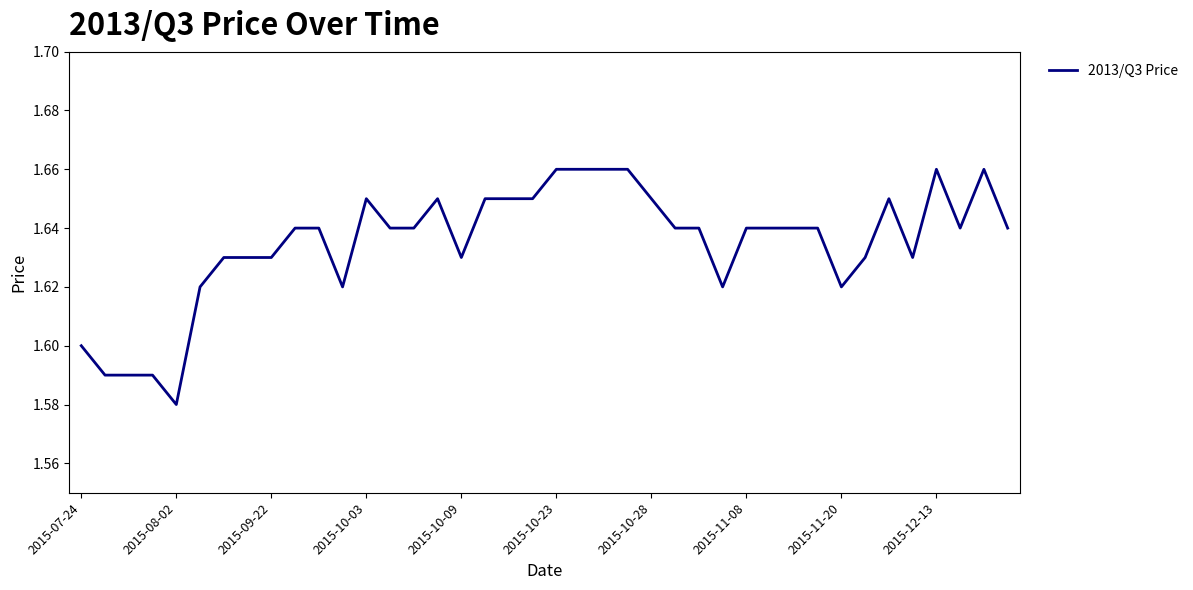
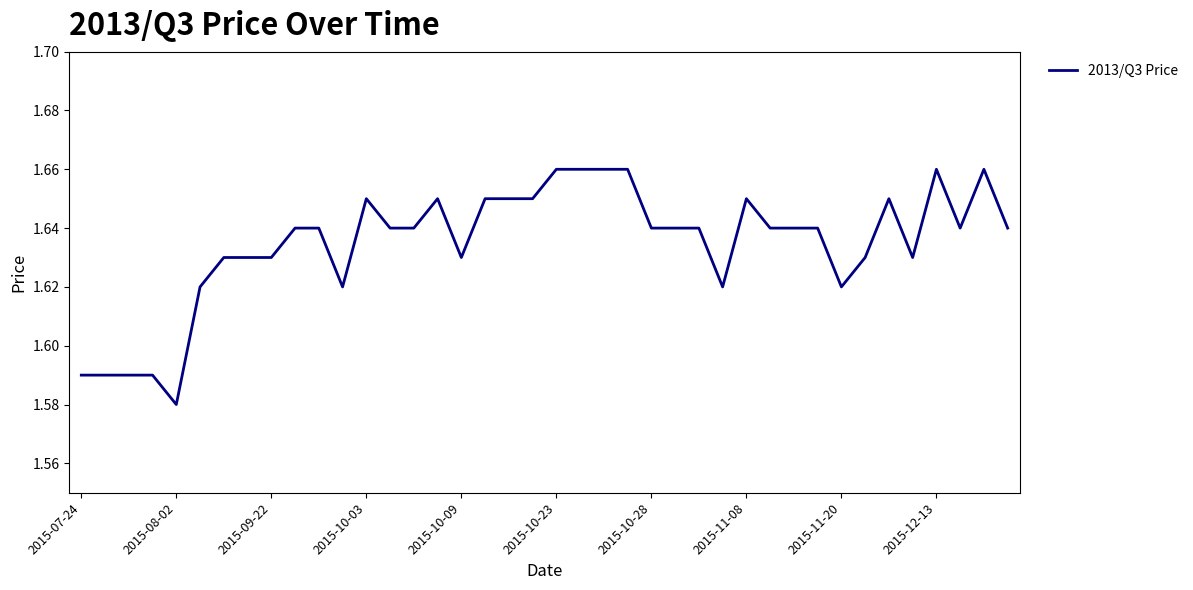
2015-07-24: 1.60 -> 1.59
2015-10-28: 1.65 -> 1.64
2015-11-08: 1.64 -> 1.65
